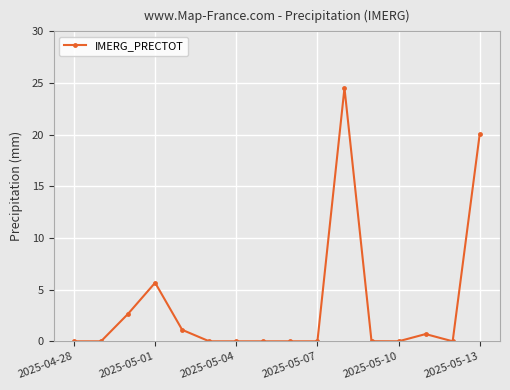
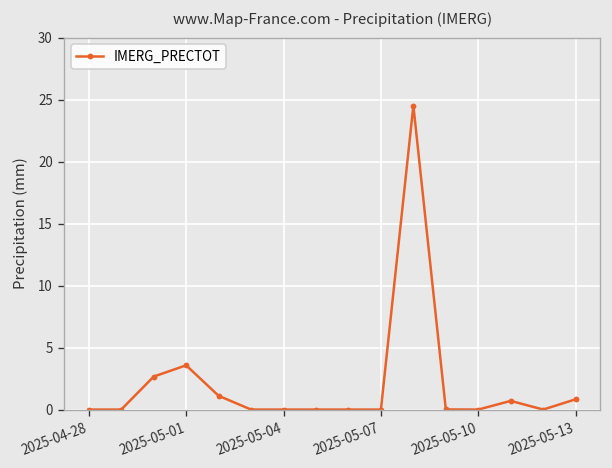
2025-05-01: 5.7 -> 3.6
2025-05-13: 20.1 -> 0.8
